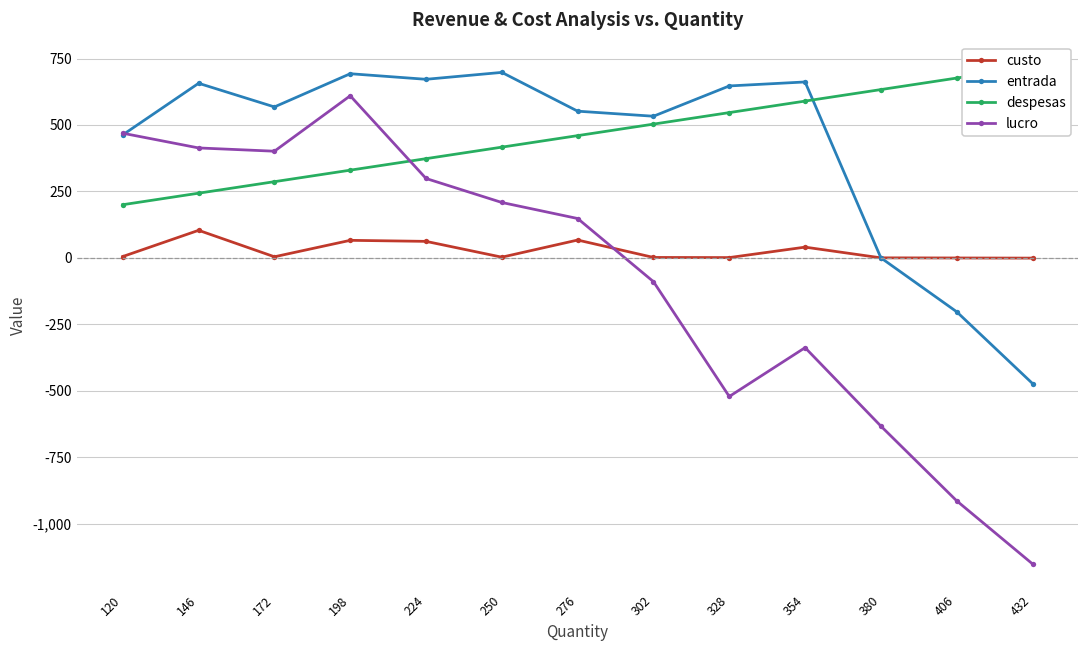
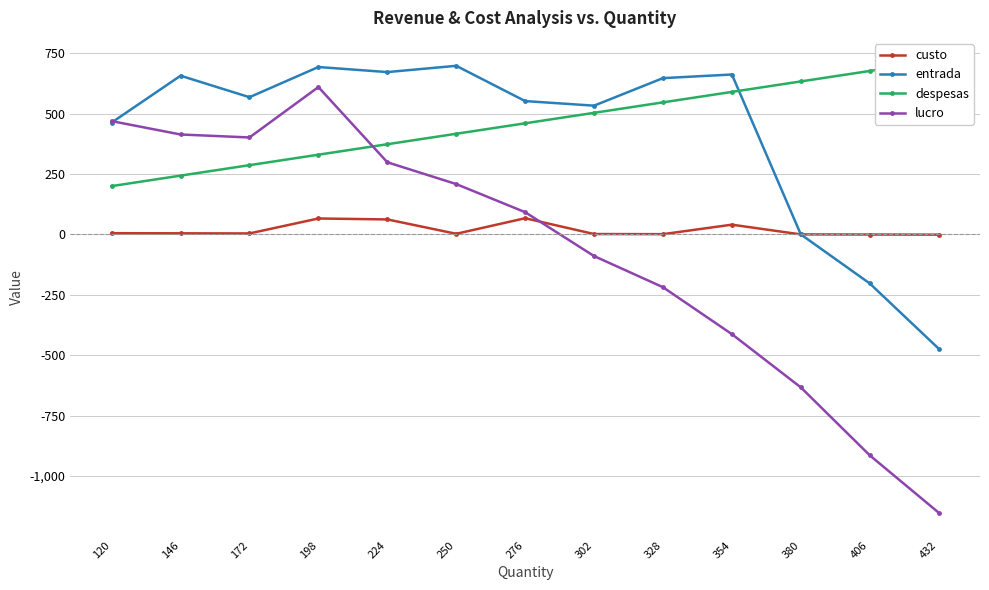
custo, 146: 100 -> 0
lucro, 276: 150 -> 90
lucro, 328: -520 -> -220
lucro, 354: -340 -> -410
